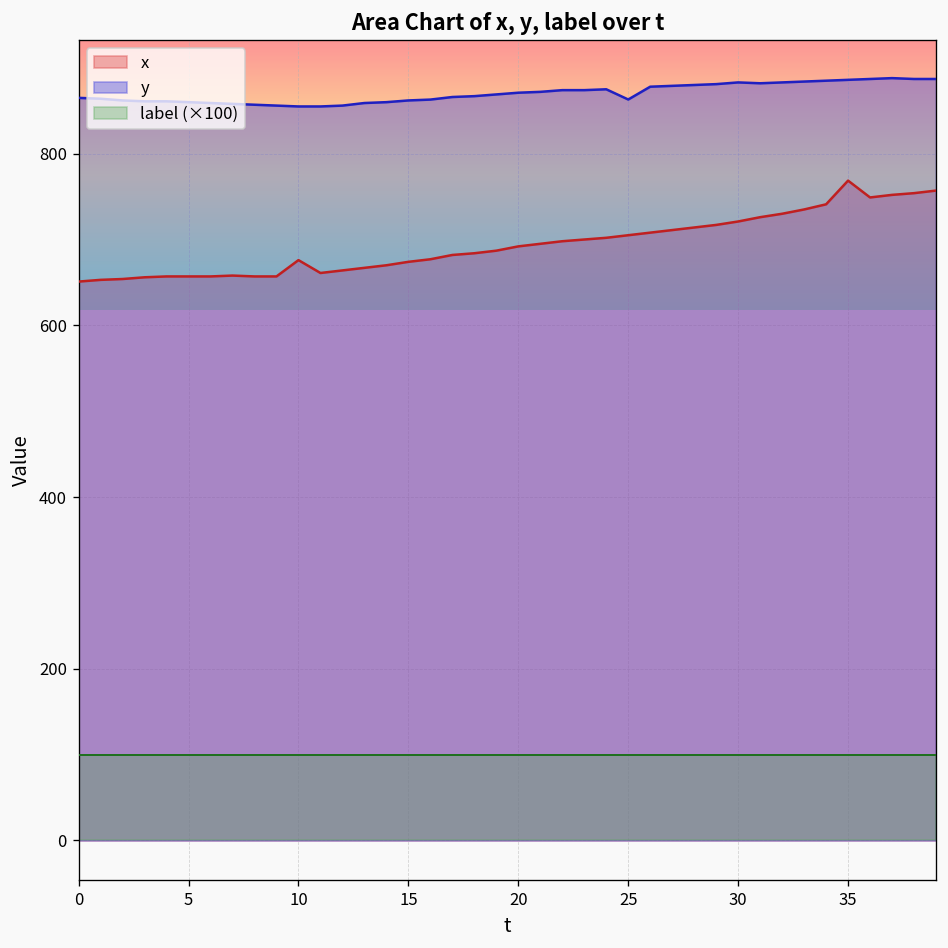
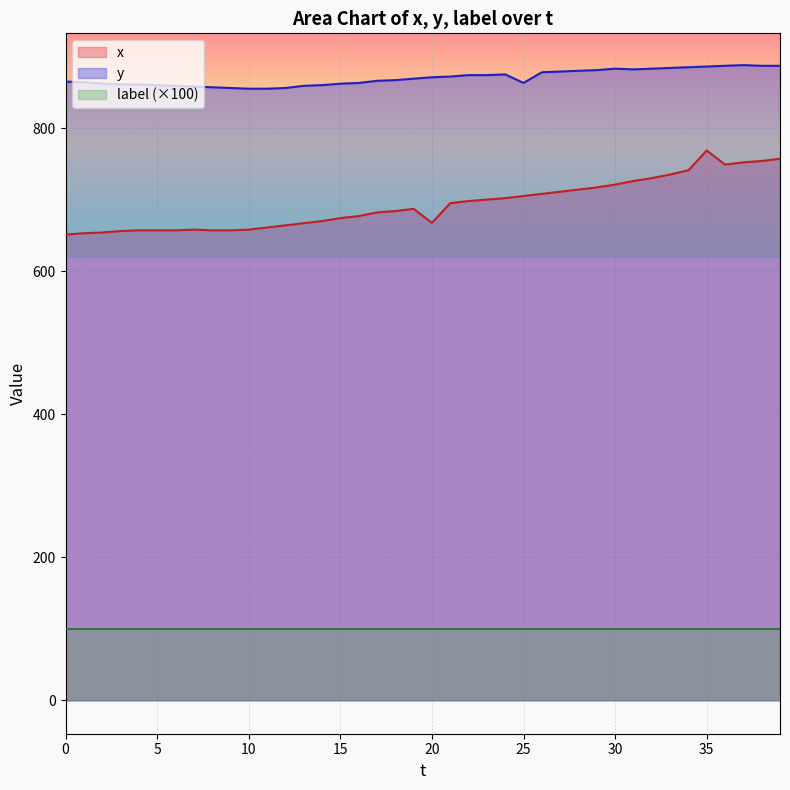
x, 10: 680 -> 660
x, 20: 690 -> 670
